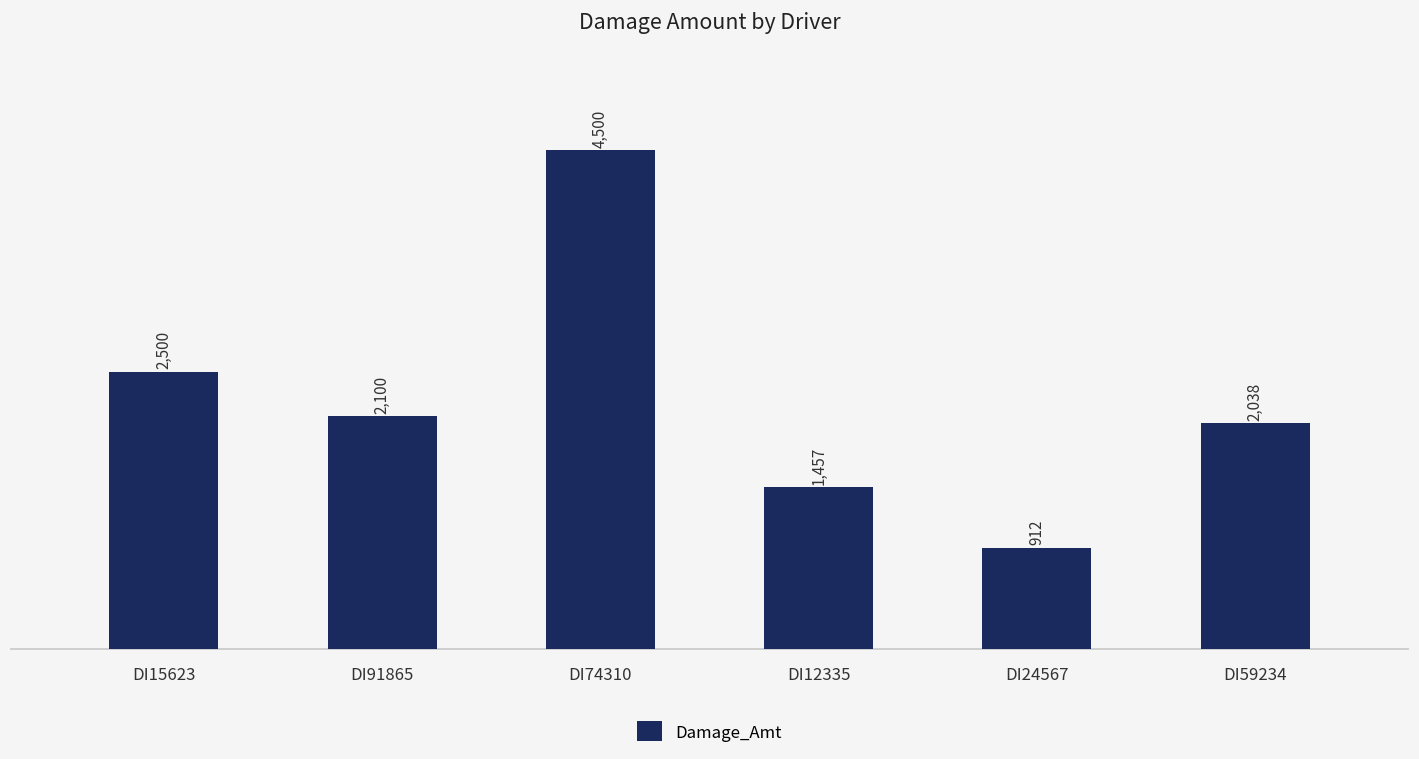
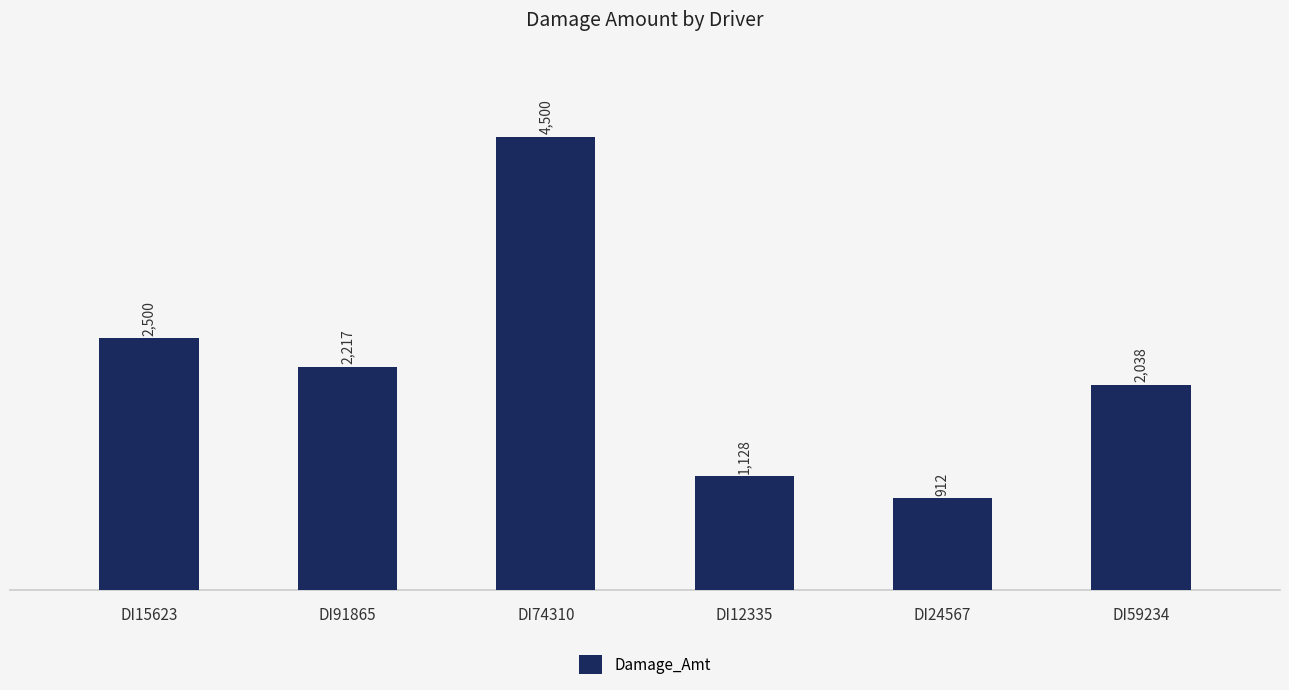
DI91865: 2,100 -> 2,217
DI12335: 1,457 -> 1,128
